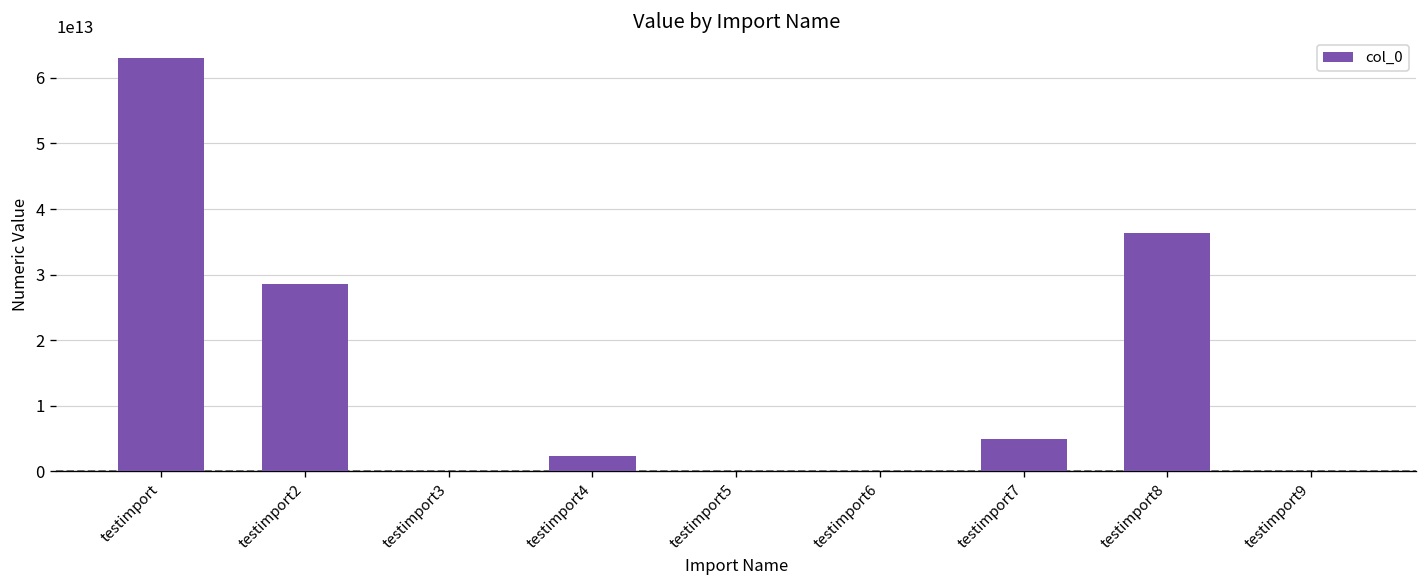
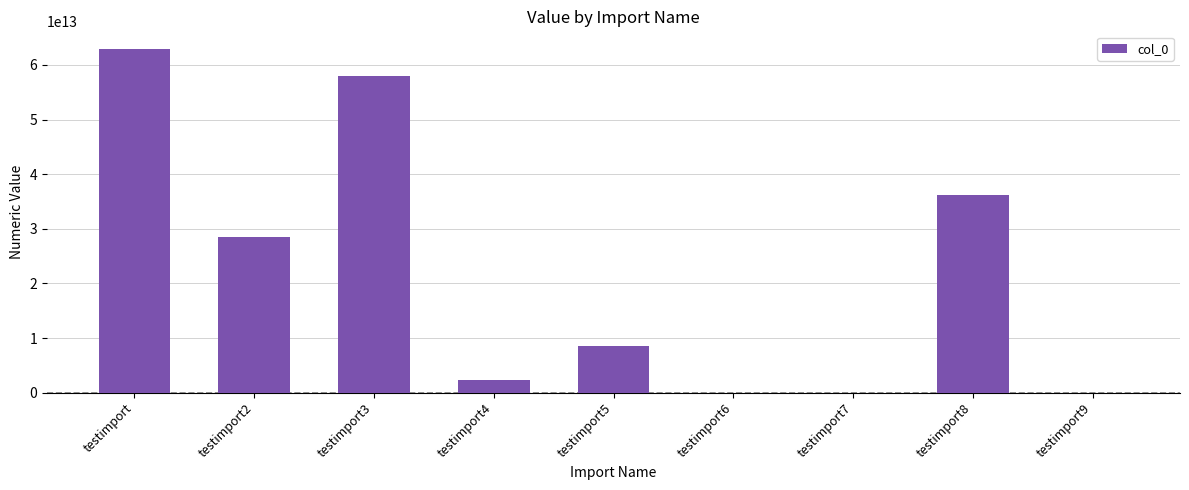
testimport3: 0 -> 58000000000000
testimport5: 0 -> 8000000000000
testimport7: 5000000000000 -> 0
